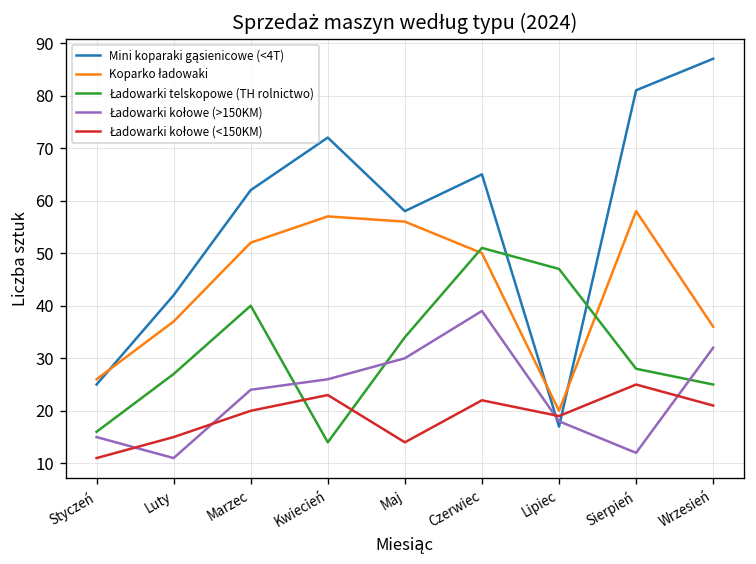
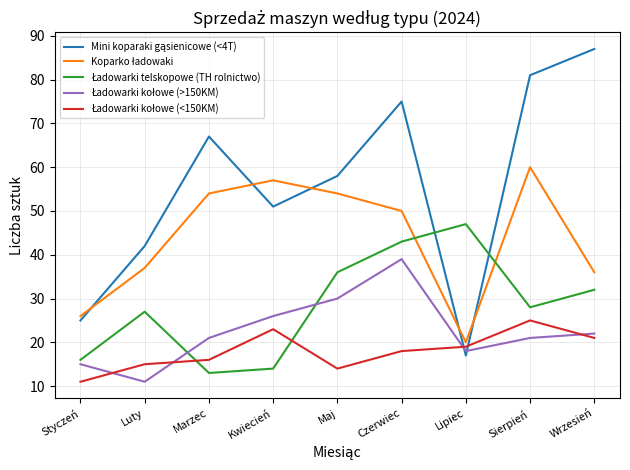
Mini koparaki gąsienicowe (<4T), Marzec: 62 -> 67
Koparko ładowaki, Marzec: 52 -> 54
Ładowarki telskopowe (TH rolnictwo), Marzec: 40 -> 13
Ładowarki kołowe (>150KM), Marzec: 24 -> 21
Ładowarki kołowe (<150KM), Marzec: 20 -> 16
Mini koparaki gąsienicowe (<4T), Kwiecień: 72 -> 51
Koparko ładowaki, Maj: 56 -> 54
Ładowarki telskopowe (TH rolnictwo), Maj: 34 -> 36
Mini koparaki gąsienicowe (<4T), Czerwiec: 65 -> 75
Ładowarki telskopowe (TH rolnictwo), Czerwiec: 51 -> 43
Ładowarki kołowe (<150KM), Czerwiec: 22 -> 18
Koparko ładowaki, Sierpień: 58 -> 60
Ładowarki kołowe (>150KM), Sierpień: 12 -> 21
Ładowarki telskopowe (TH rolnictwo), Wrzesień: 25 -> 32
Ładowarki kołowe (>150KM), Wrzesień: 32 -> 22
